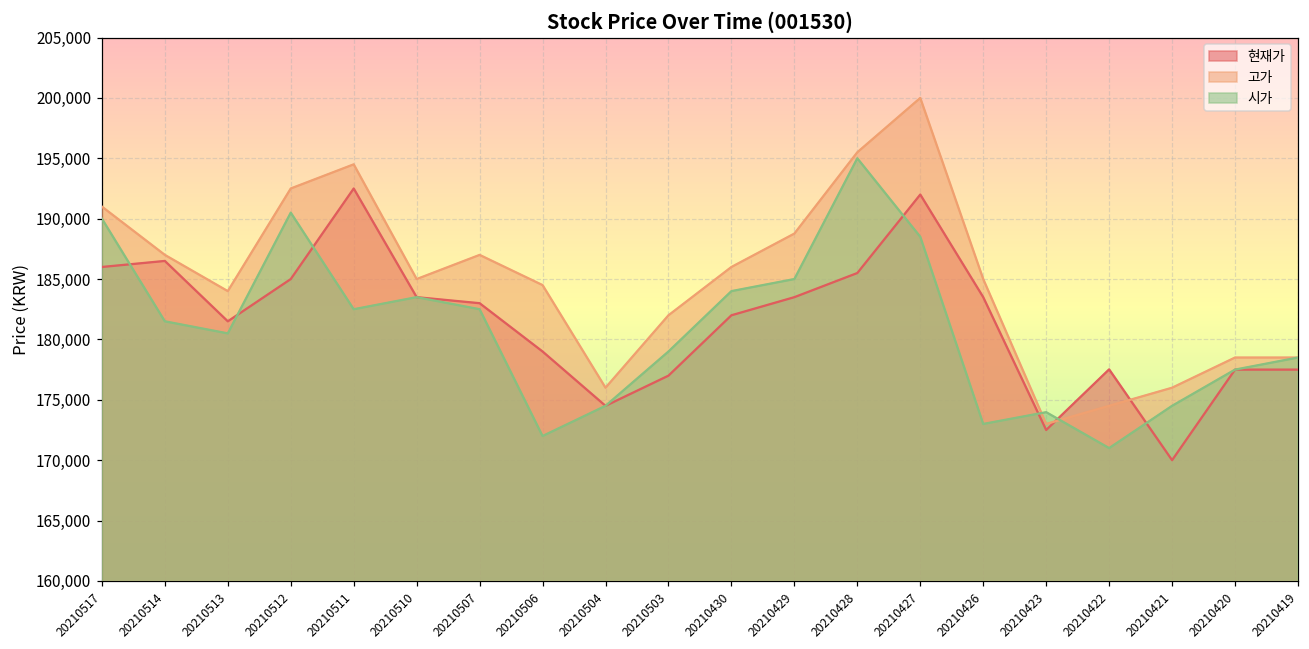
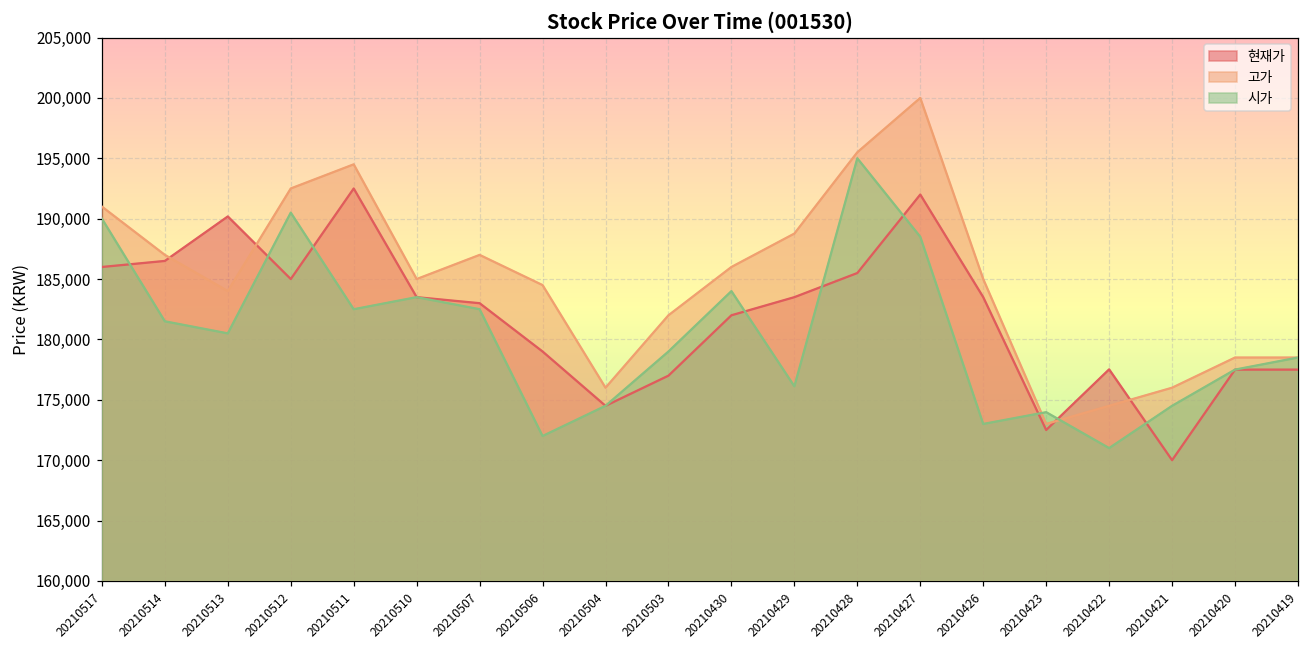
현재가, 20210513: 181,500 -> 190,200
시가, 20210429: 185,000 -> 176,100
